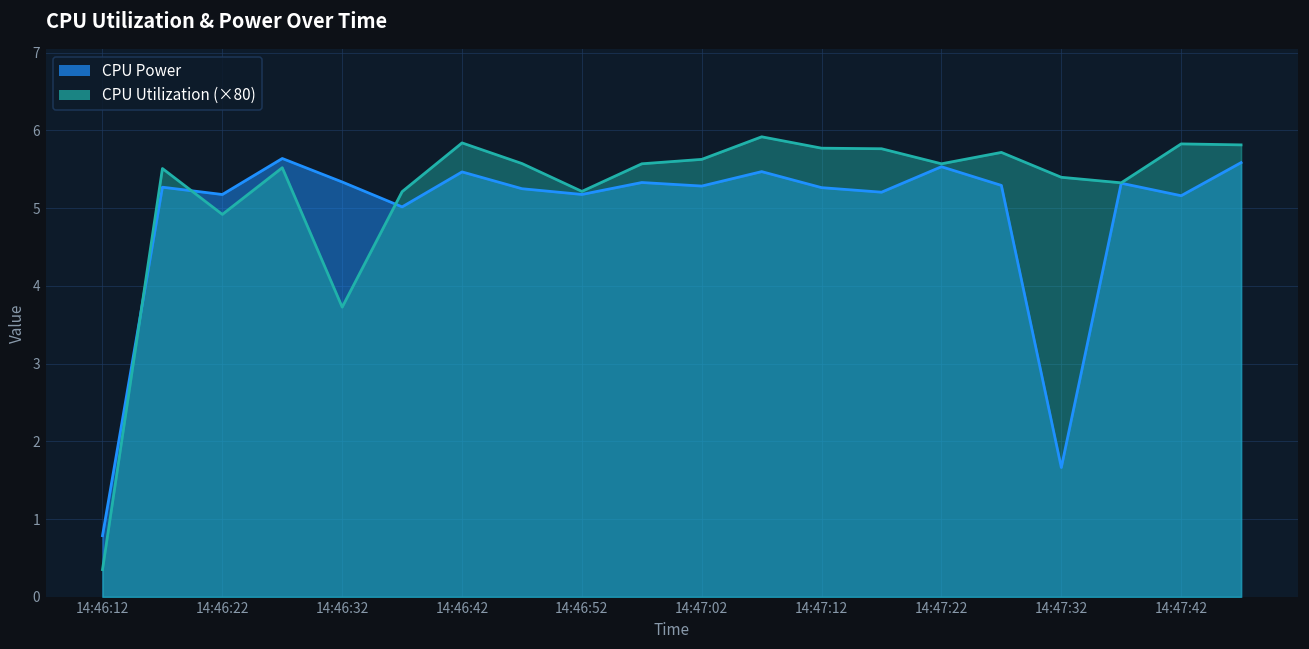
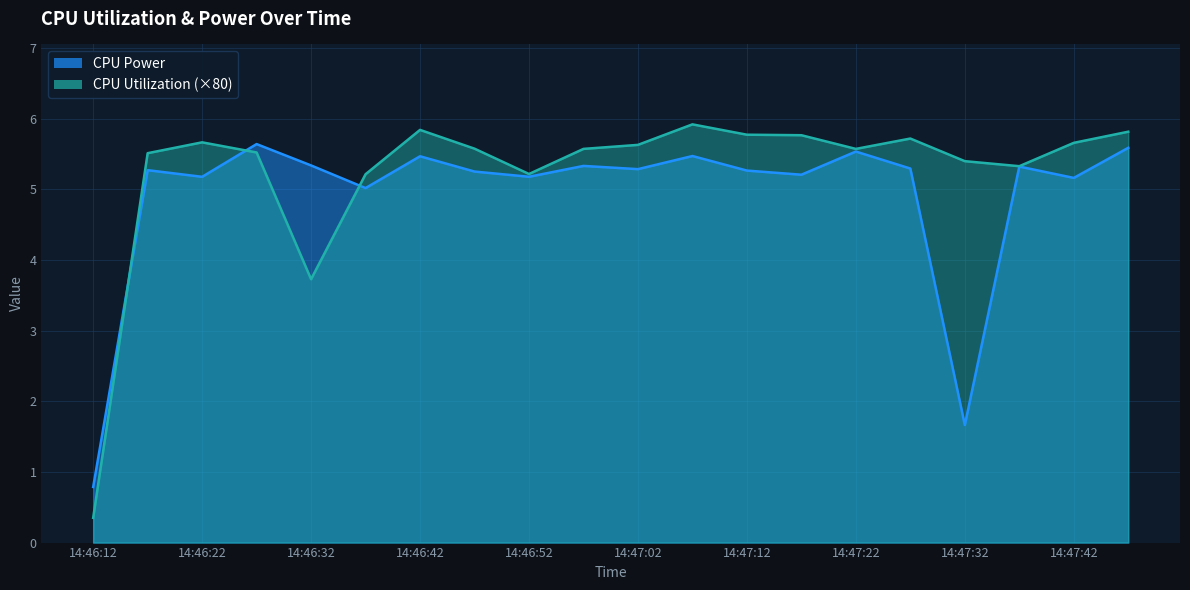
CPU Utilization (×80), 14:46:22: 4.9 -> 5.7
CPU Utilization (×80), 14:47:42: 5.8 -> 5.7
